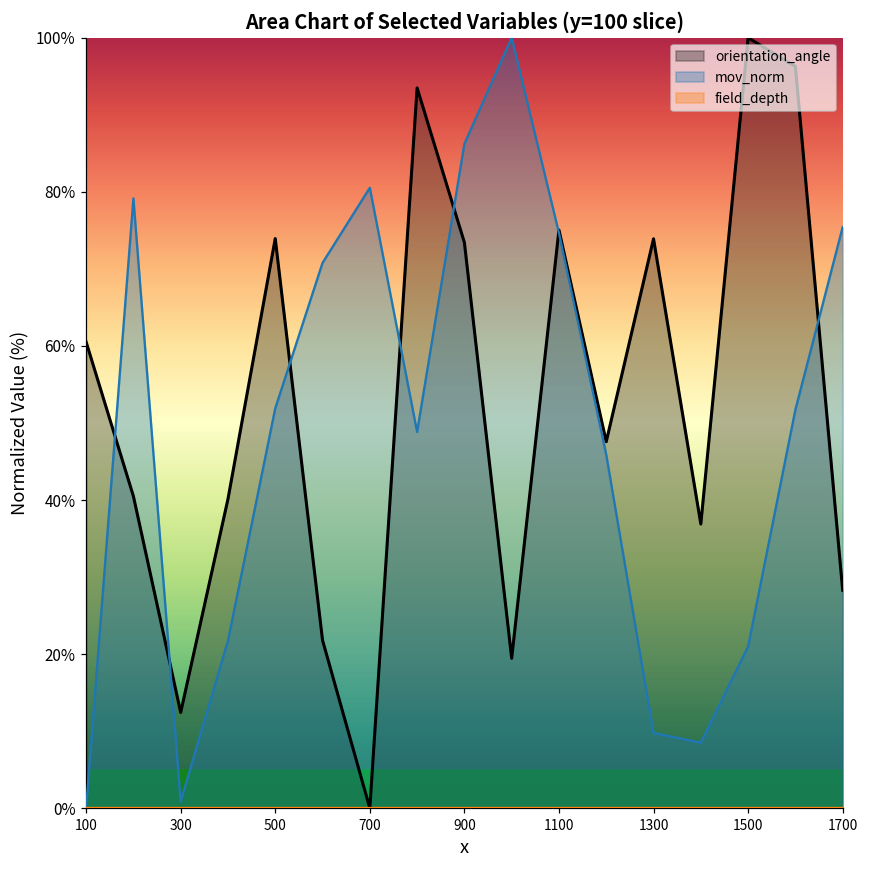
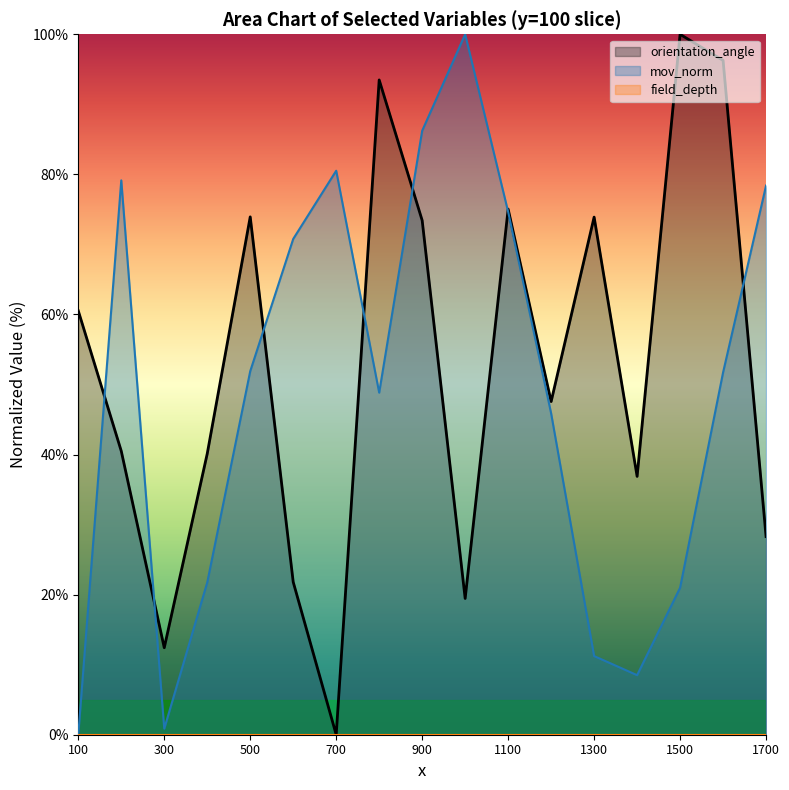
mov_norm, 1300: 10% -> 11%
mov_norm, 1700: 75% -> 78%
